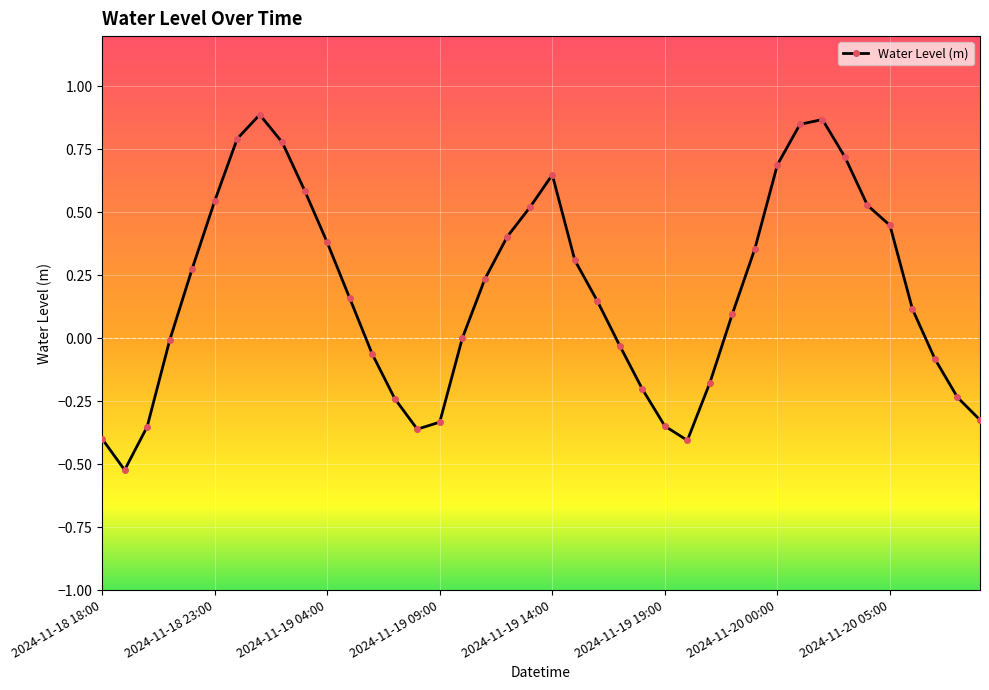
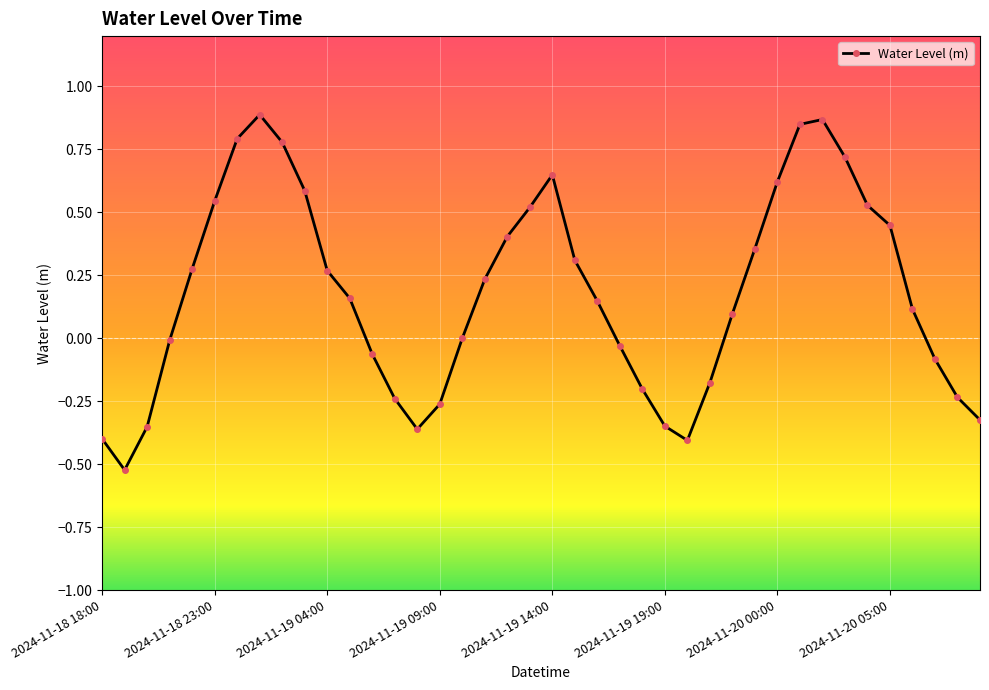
2024-11-19 04:00: 0.38 -> 0.27
2024-11-19 09:00: -0.33 -> -0.26
2024-11-20 00:00: 0.69 -> 0.62
